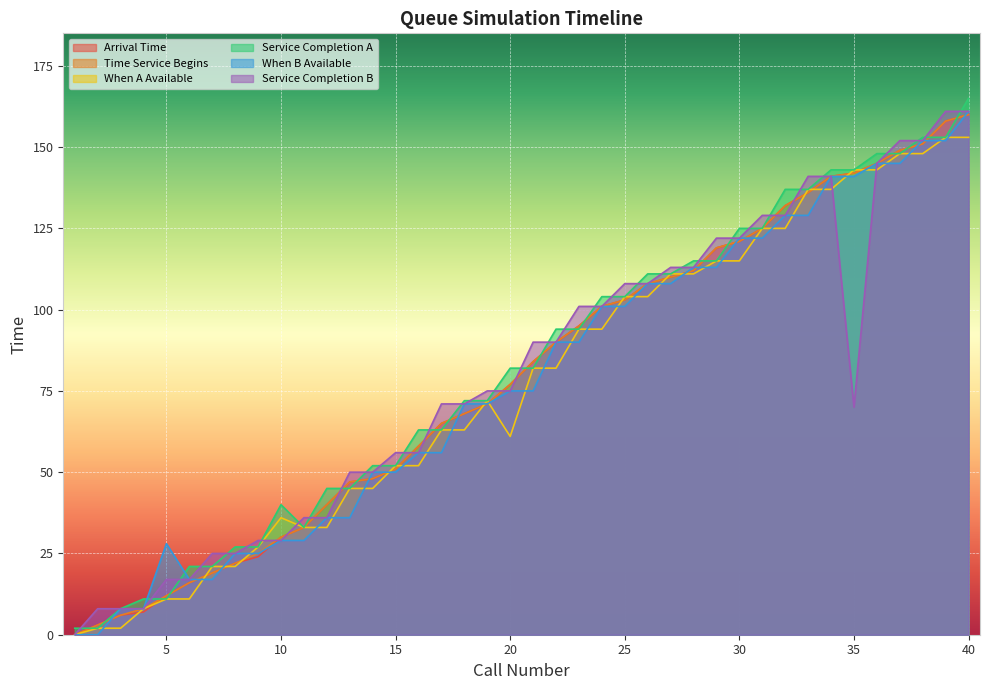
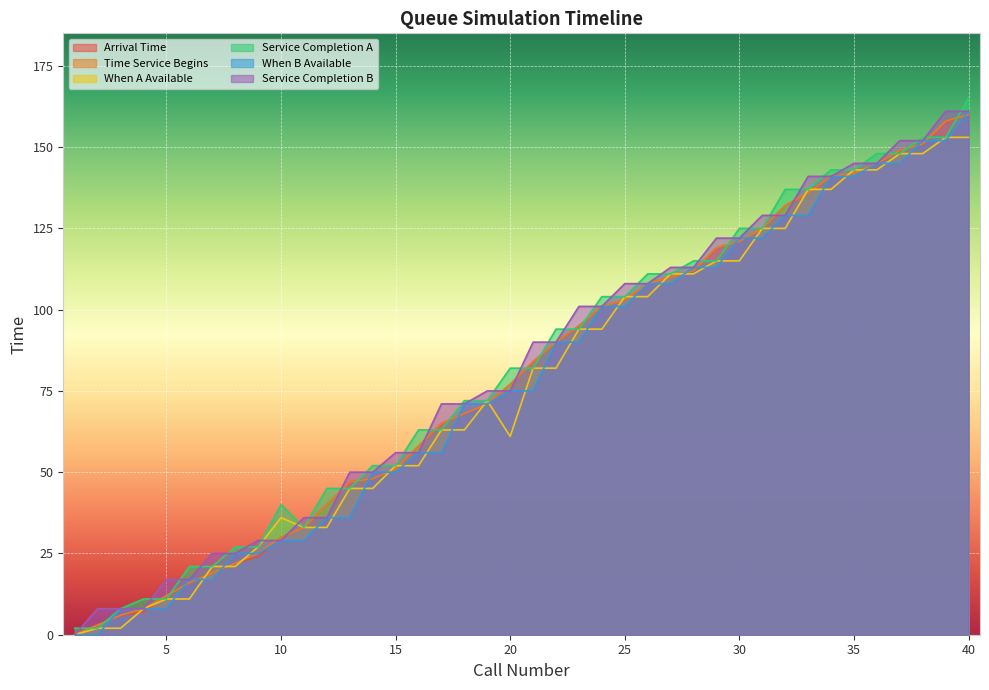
When B Available, 5: 28 -> 8
Service Completion B, 35: 70 -> 145
